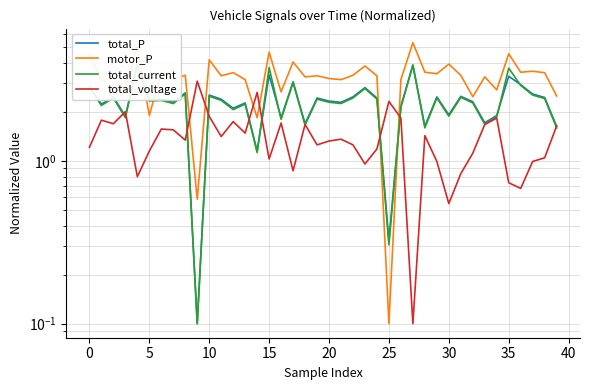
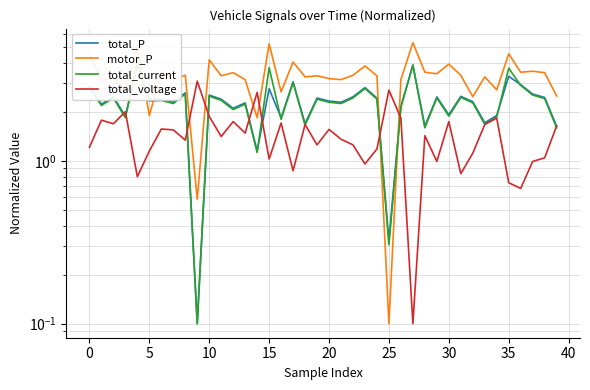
total_P, 15: 3.4 -> 2.8
motor_P, 15: 4.7 -> 5.3
total_voltage, 20: 1.3 -> 1.6
total_voltage, 25: 2.3 -> 2.7
total_voltage, 30: 0.55 -> 1.7
